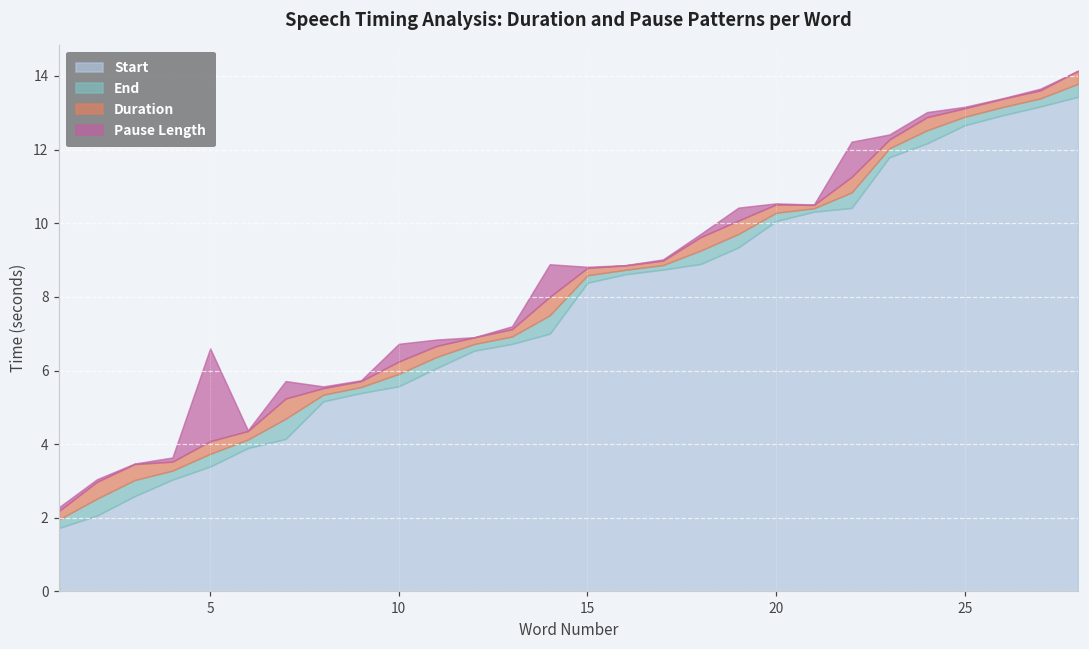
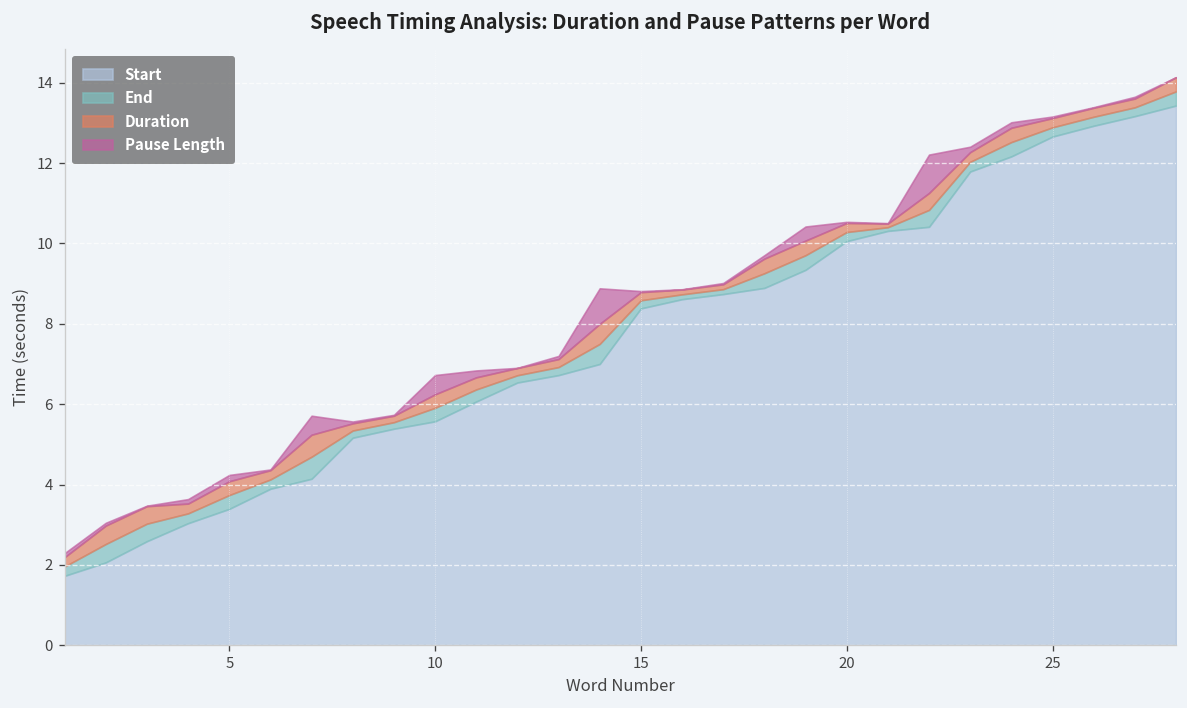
Pause Length, 5: 2.5 -> 0.2
